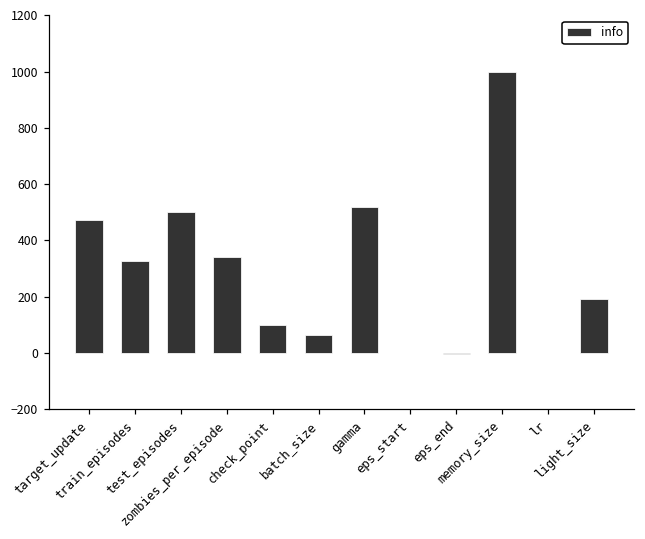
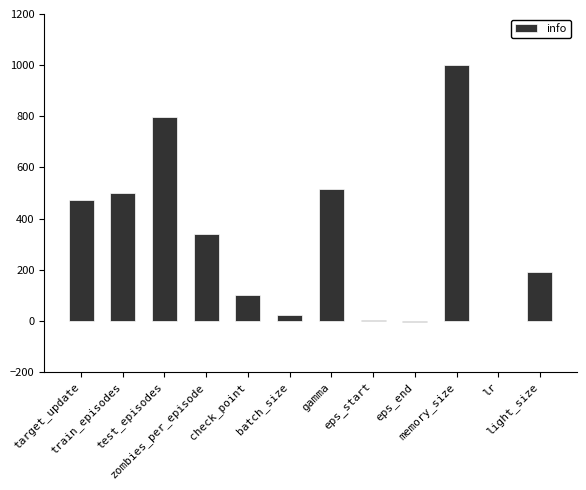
train_episodes: 330 -> 500
test_episodes: 500 -> 800
batch_size: 60 -> 20
